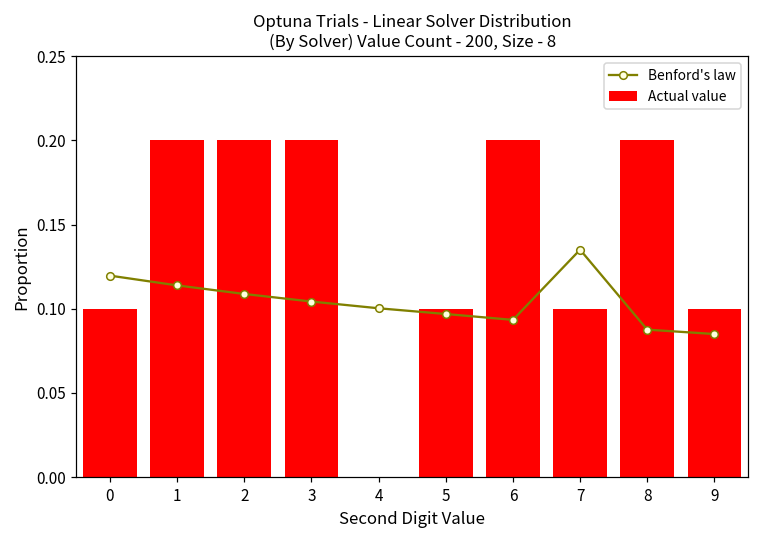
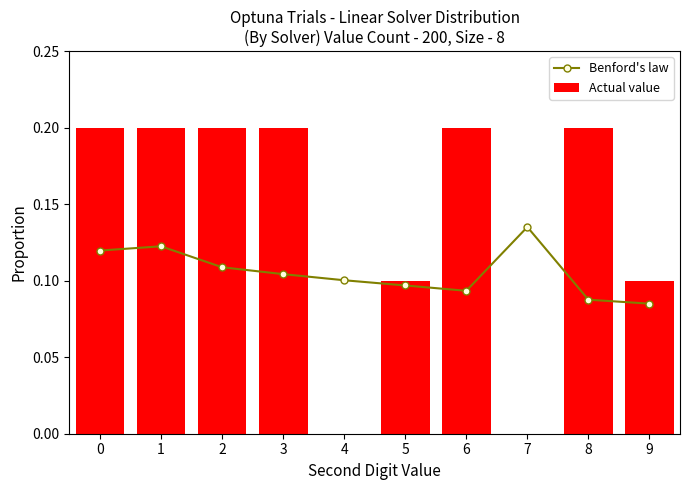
Actual value, 0: 0.1 -> 0.2
Benford's law, 1: 0.114 -> 0.123
Actual value, 7: 0.1 -> 0.0
